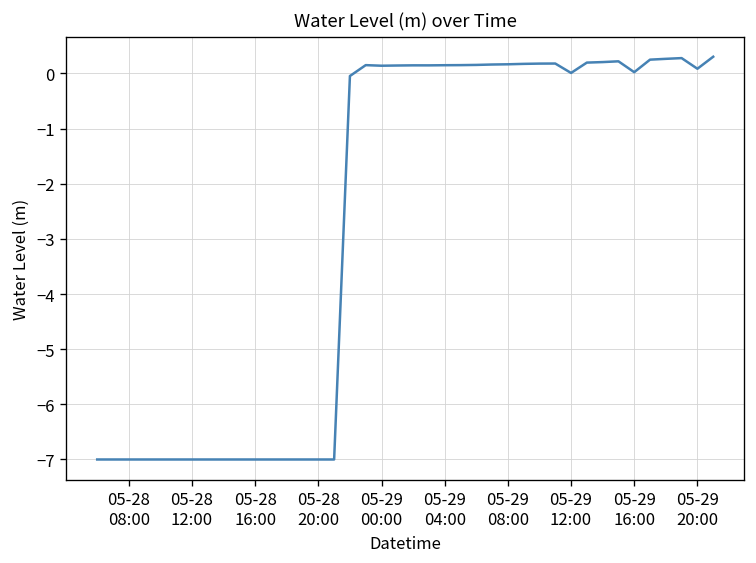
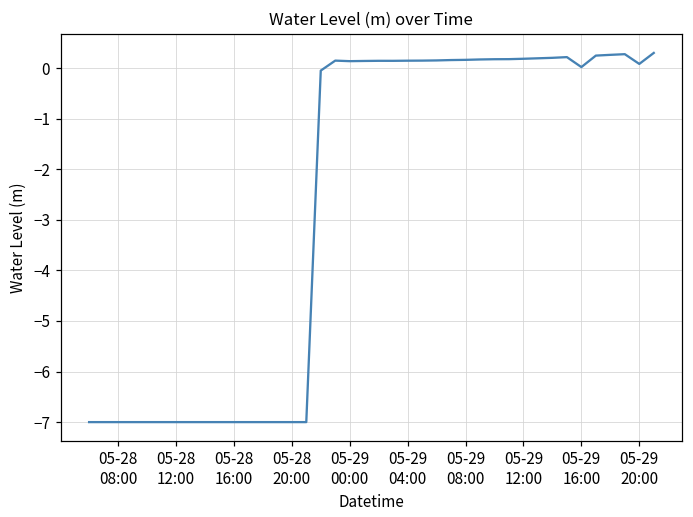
05-29 12:00: 0.0 -> 0.2
